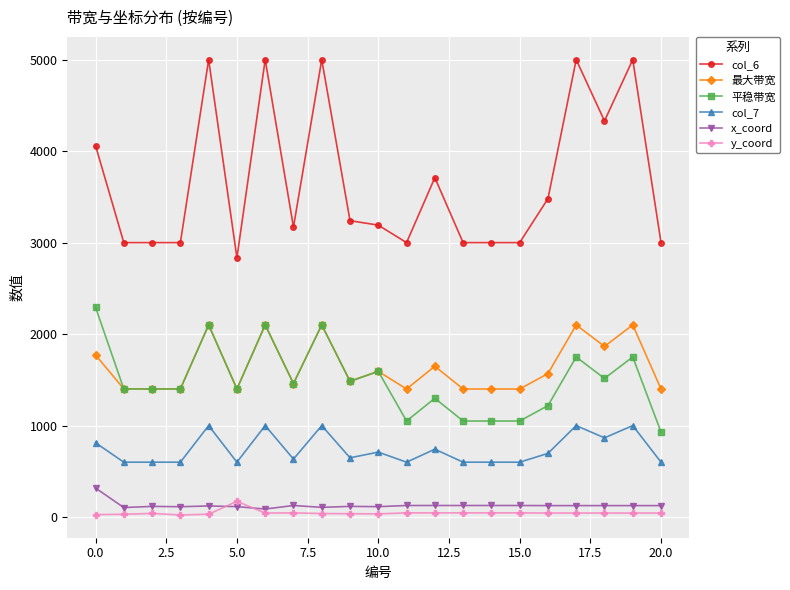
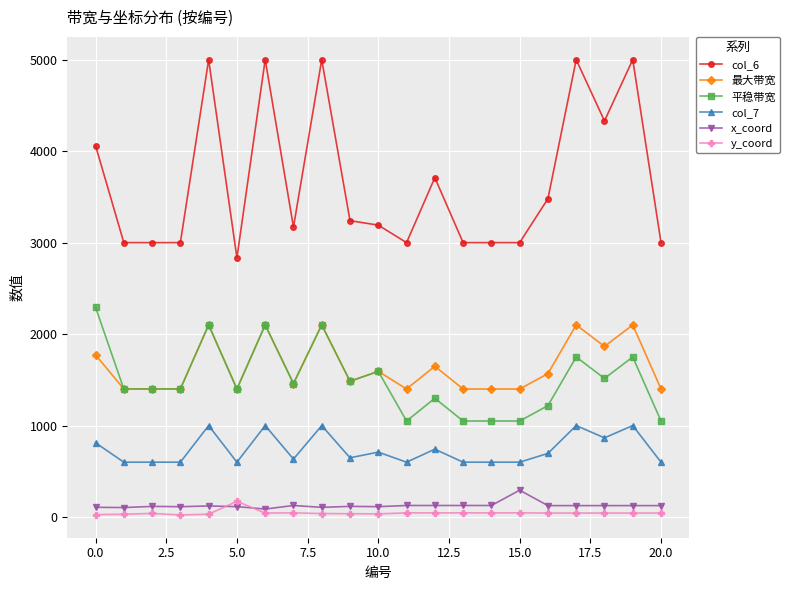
x_coord, 0.0: 300 -> 100
x_coord, 15.0: 100 -> 300
平稳带宽, 20.0: 900 -> 1100
